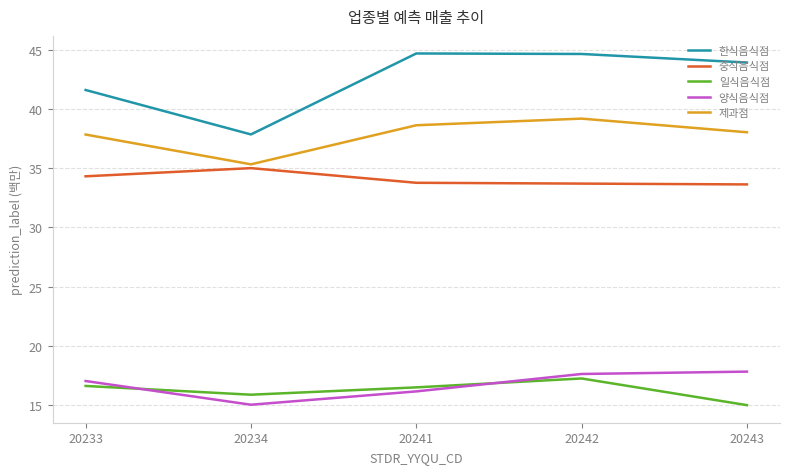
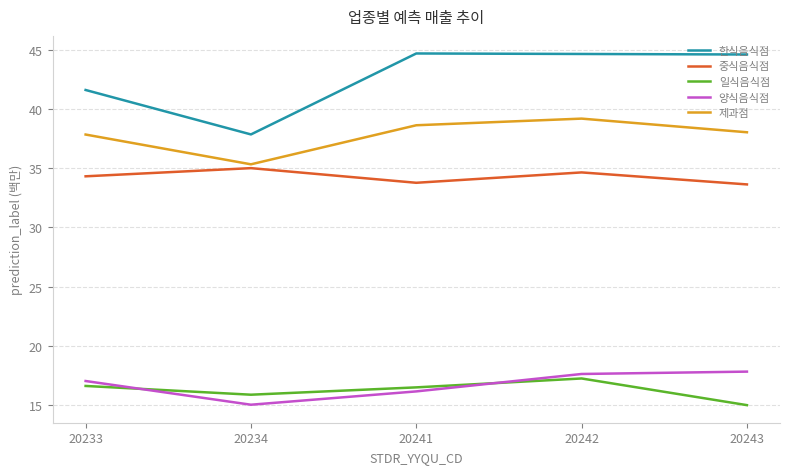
중식음식점, 20242: 33.7 -> 34.7
한식음식점, 20243: 44.0 -> 44.7
